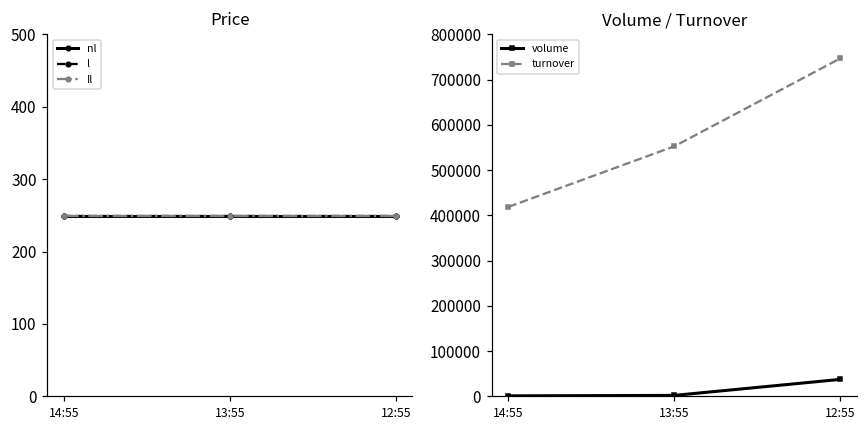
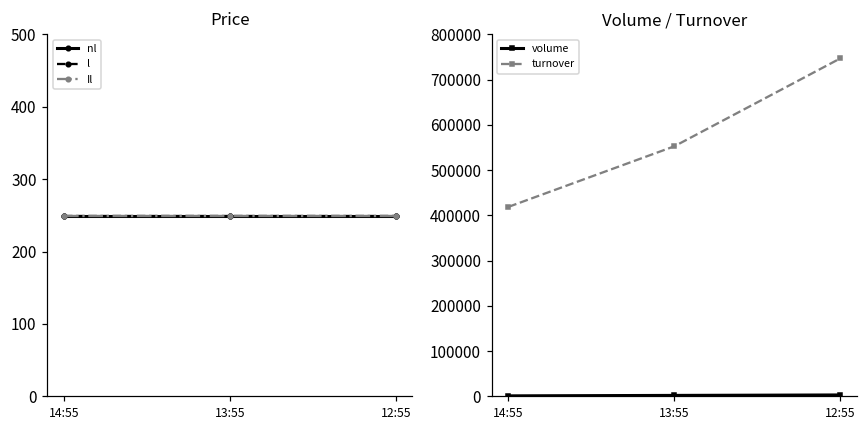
Volume / Turnover, volume, 12:55: 40000 -> 0
